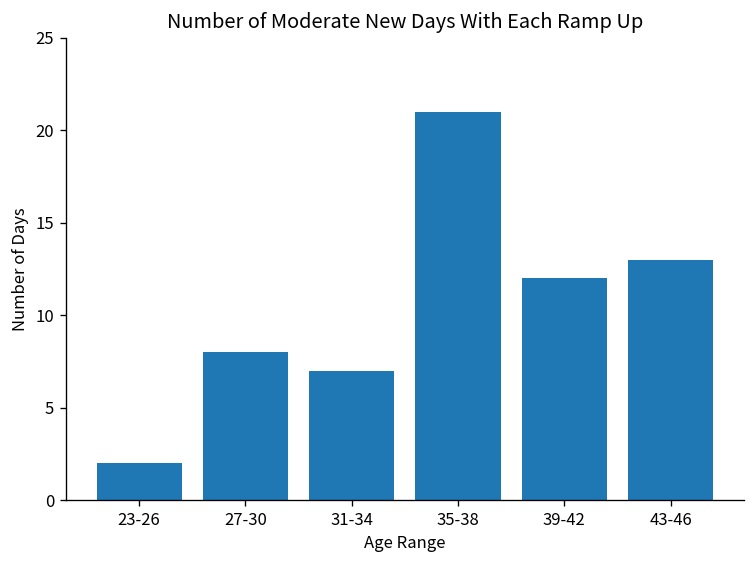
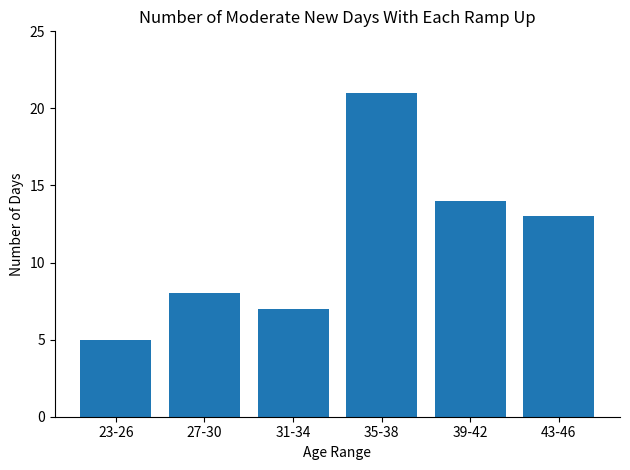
23-26: 2 -> 5
39-42: 12 -> 14
